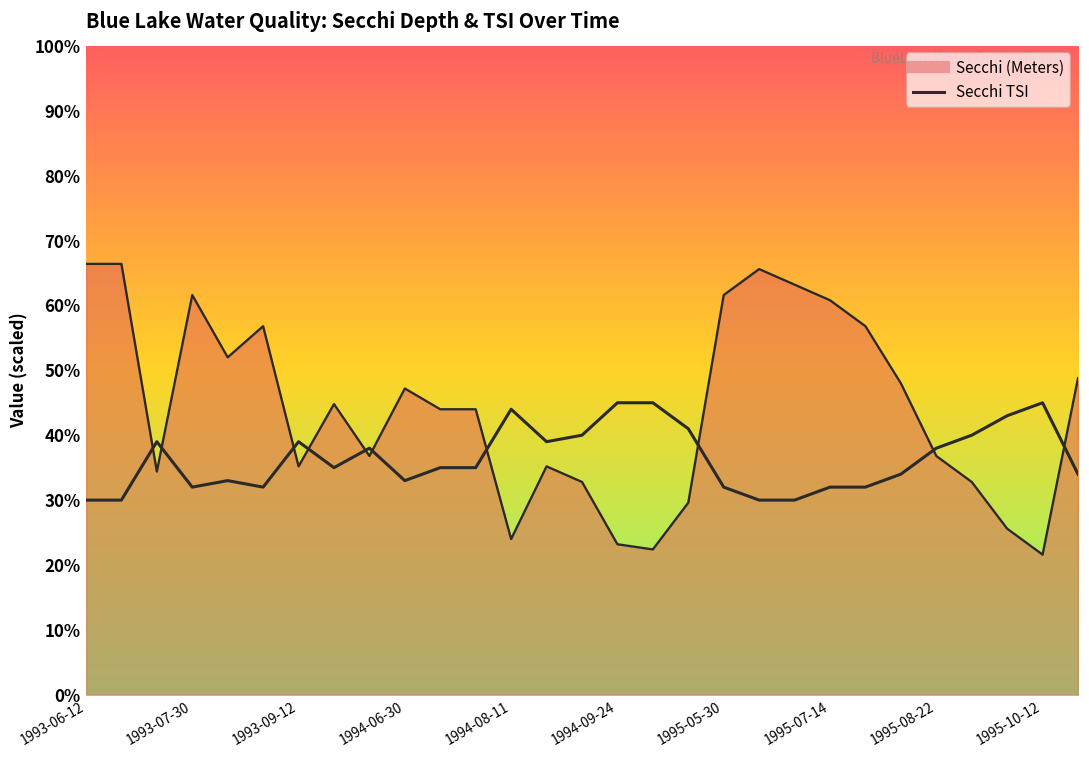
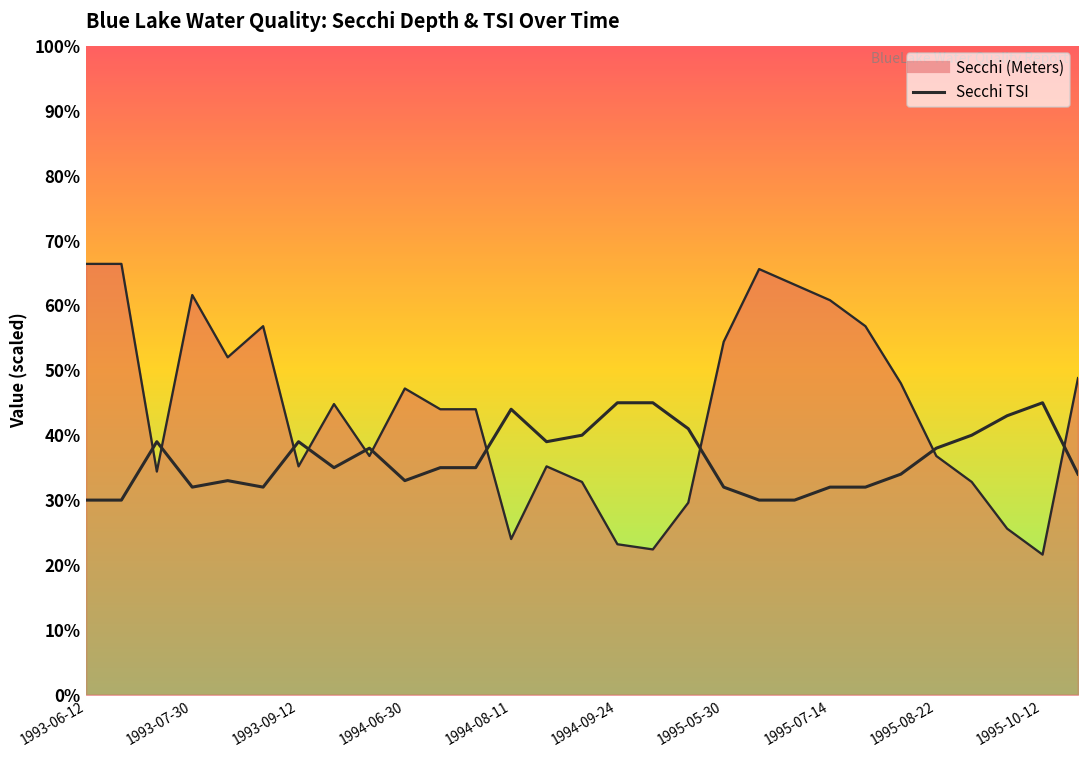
Secchi (Meters), 1995-05-30: 62% -> 54%
